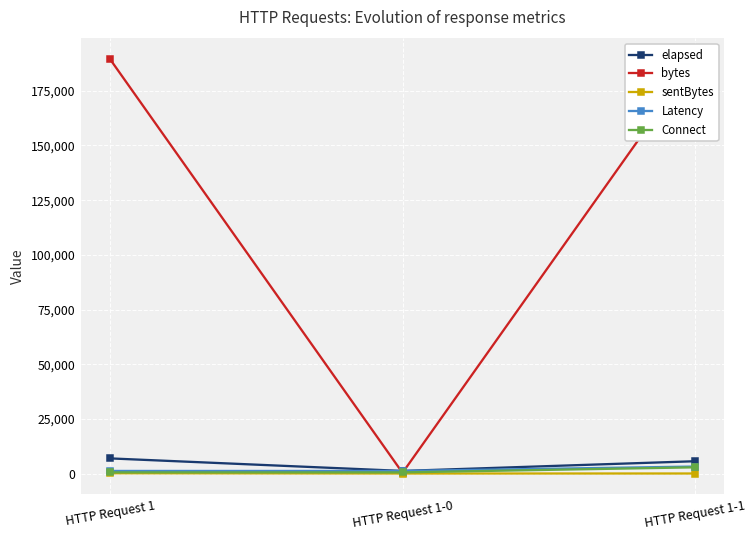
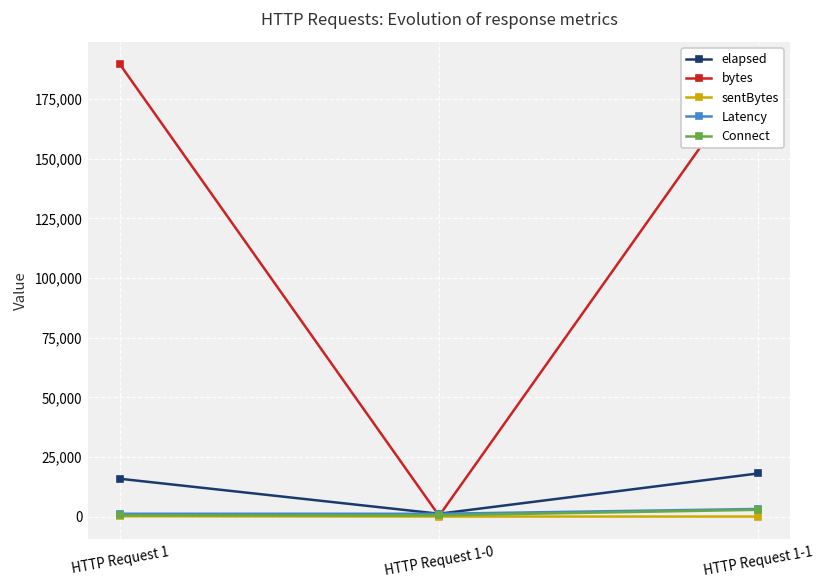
elapsed, HTTP Request 1: 7,000 -> 16,000
elapsed, HTTP Request 1-1: 6,000 -> 18,000
